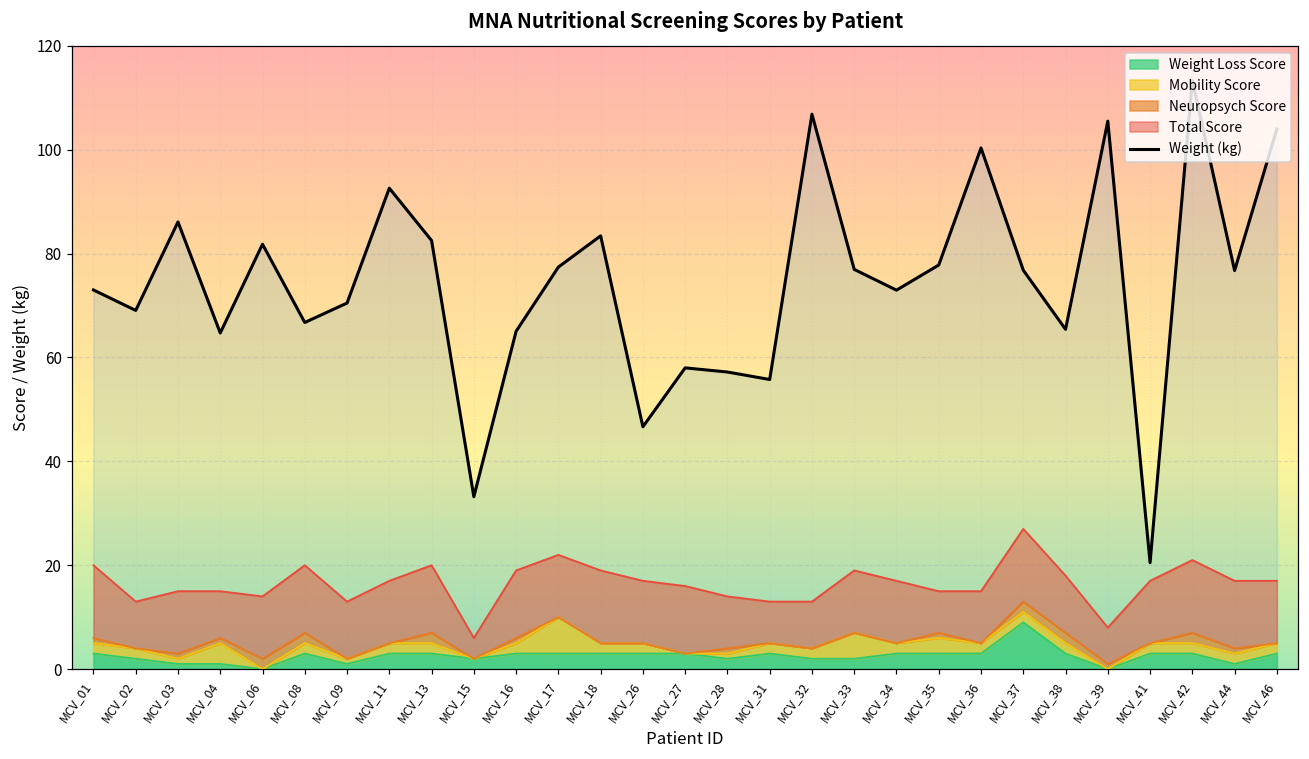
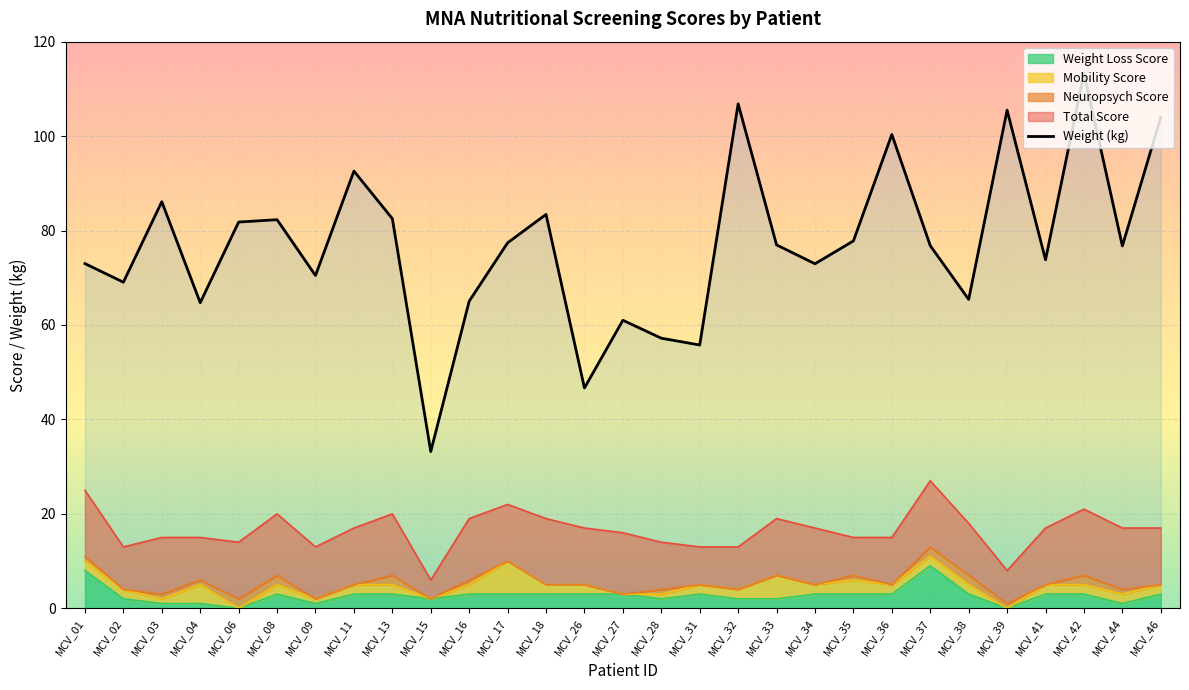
Weight Loss Score, MCV_01: 3 -> 8
Weight (kg), MCV_08: 67 -> 82
Weight (kg), MCV_27: 58 -> 61
Weight (kg), MCV_41: 21 -> 74
